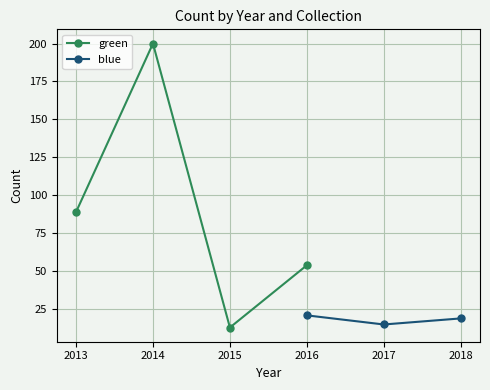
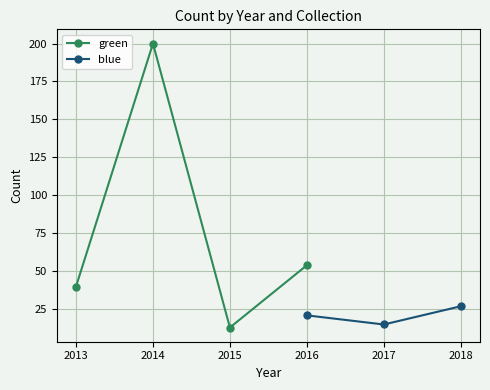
green, 2013: 89 -> 40
blue, 2018: 19 -> 27
